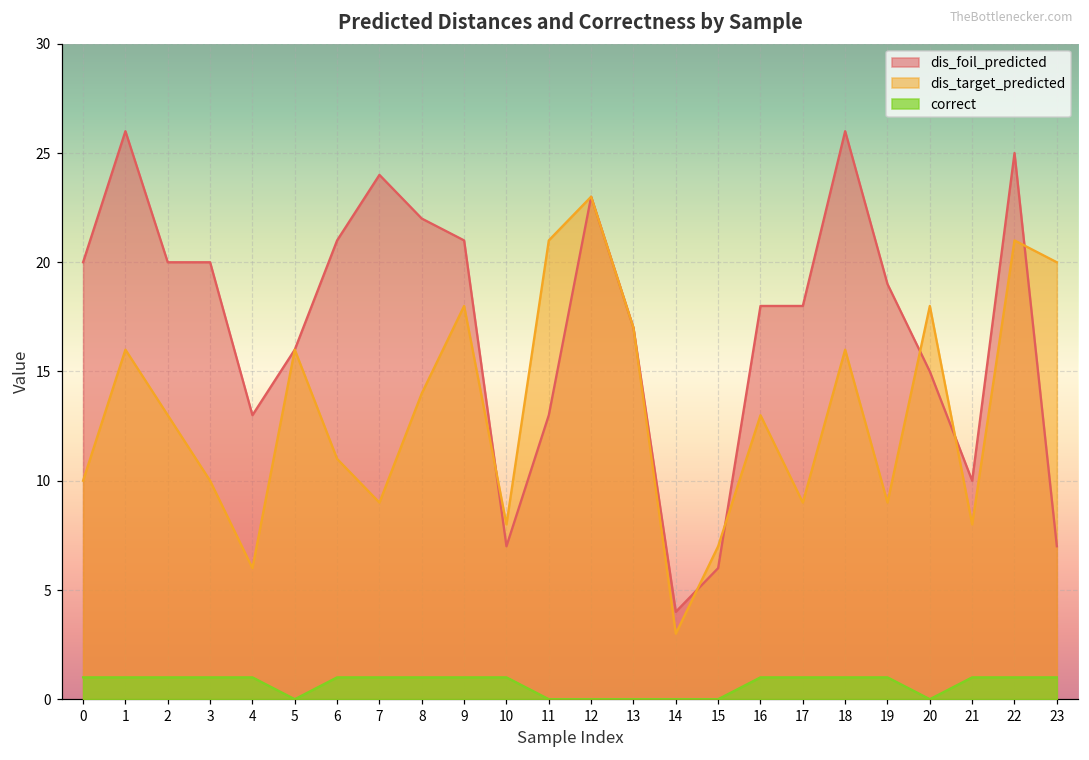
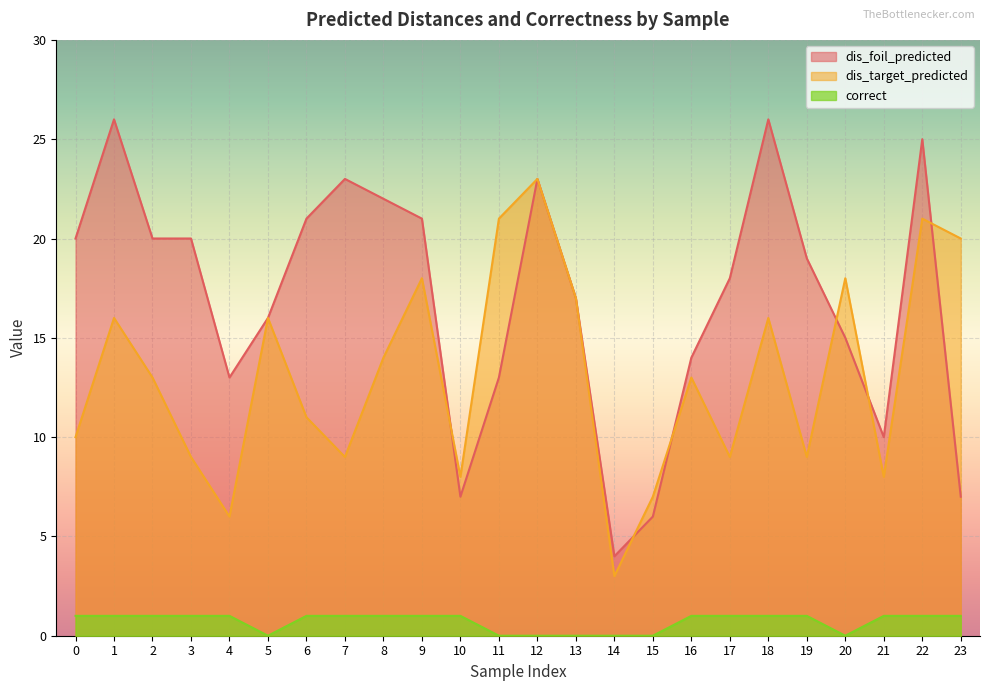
dis_target_predicted, 3: 10 -> 9
dis_foil_predicted, 7: 24 -> 23
dis_foil_predicted, 16: 18 -> 14
